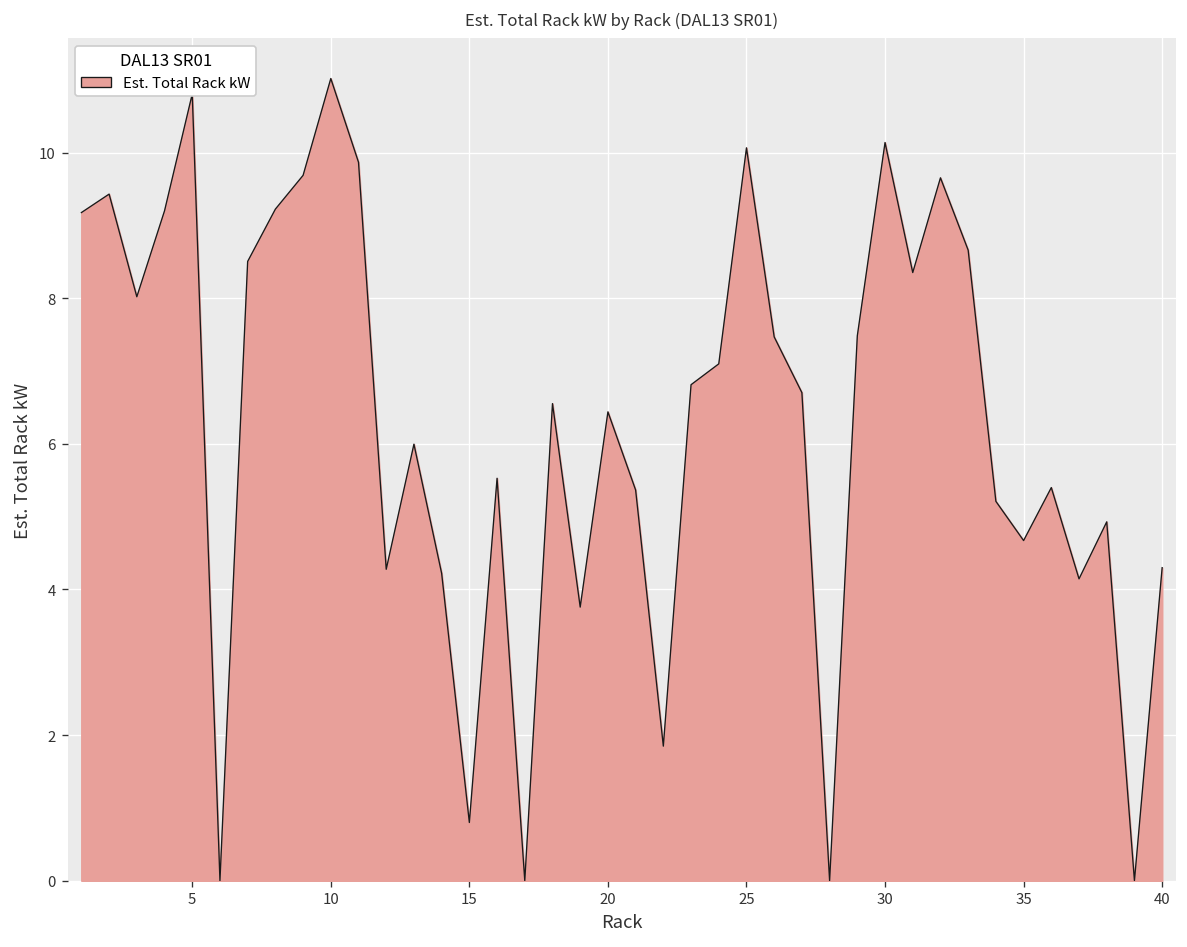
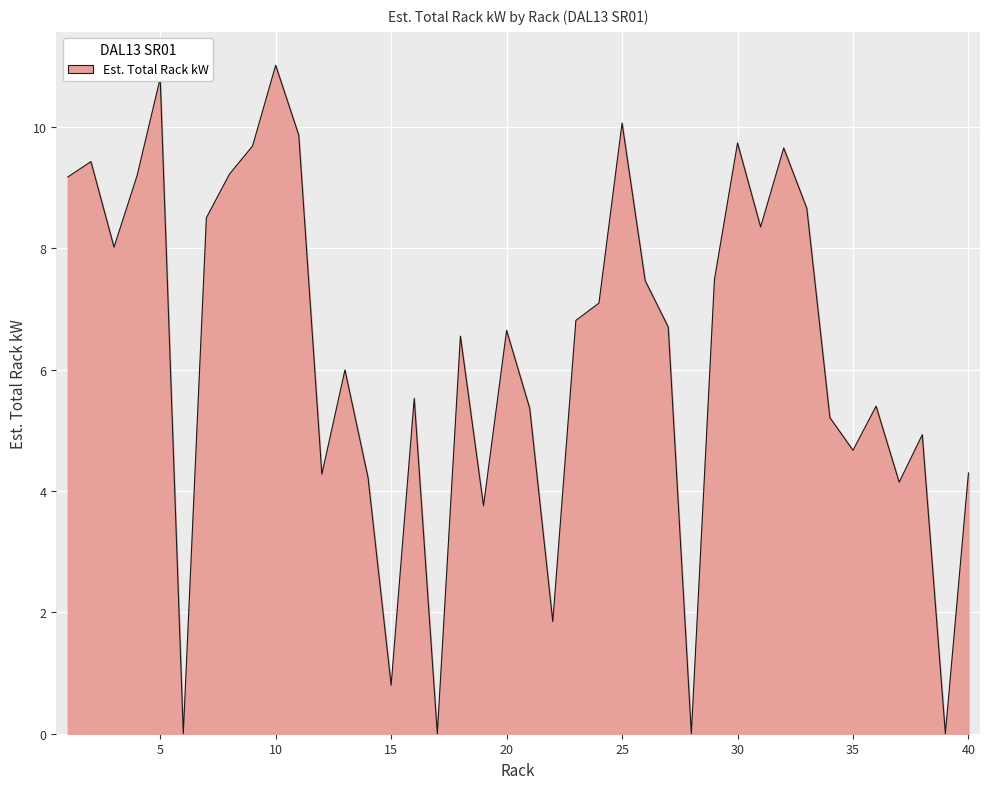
20: 6.4 -> 6.6
30: 10.1 -> 9.7
